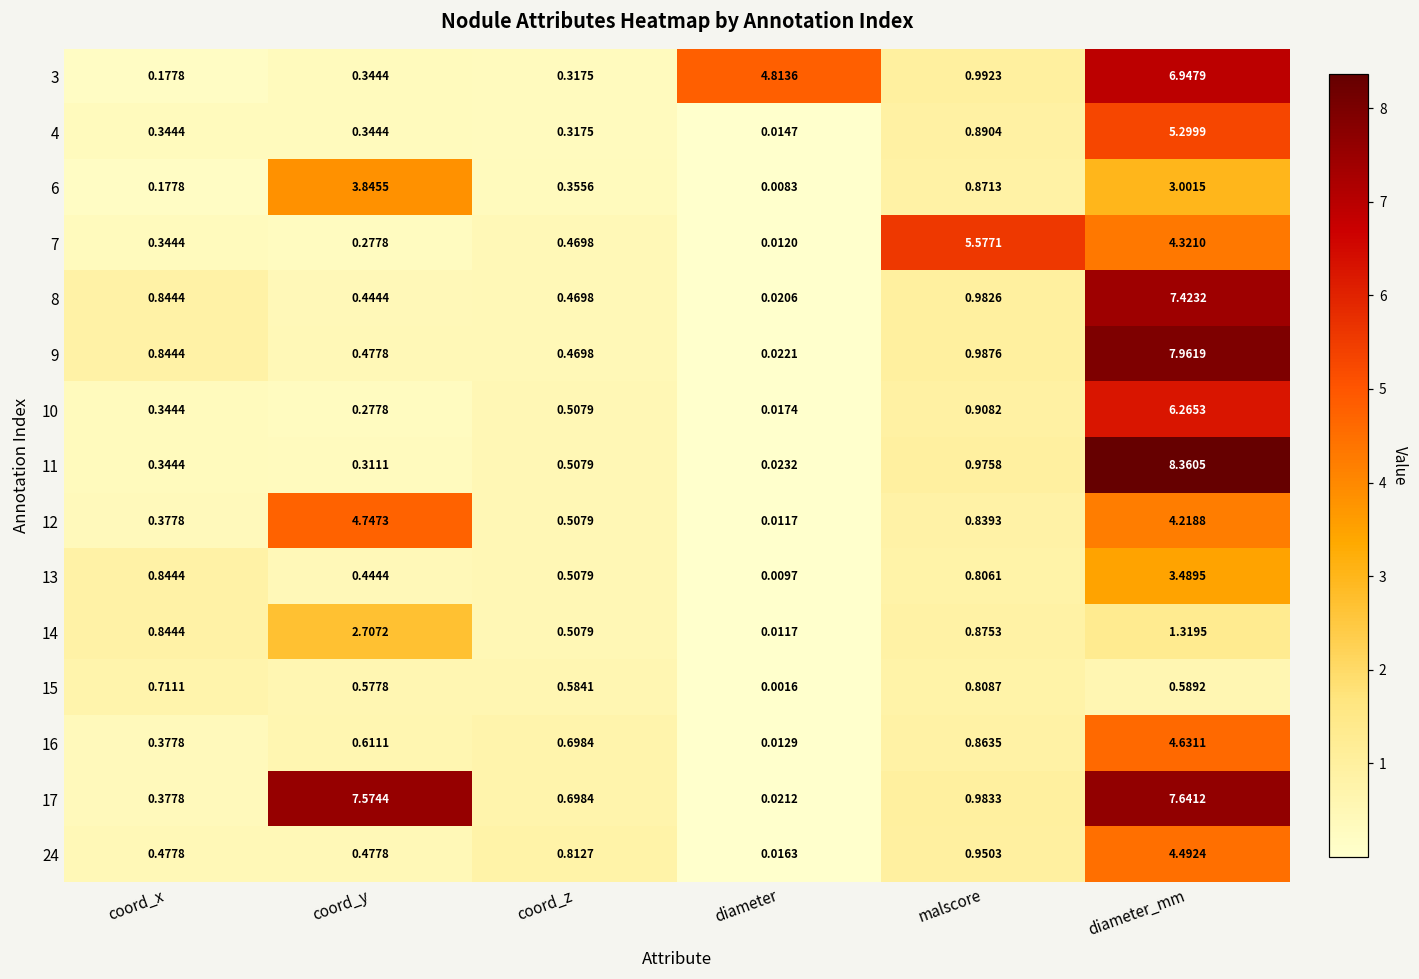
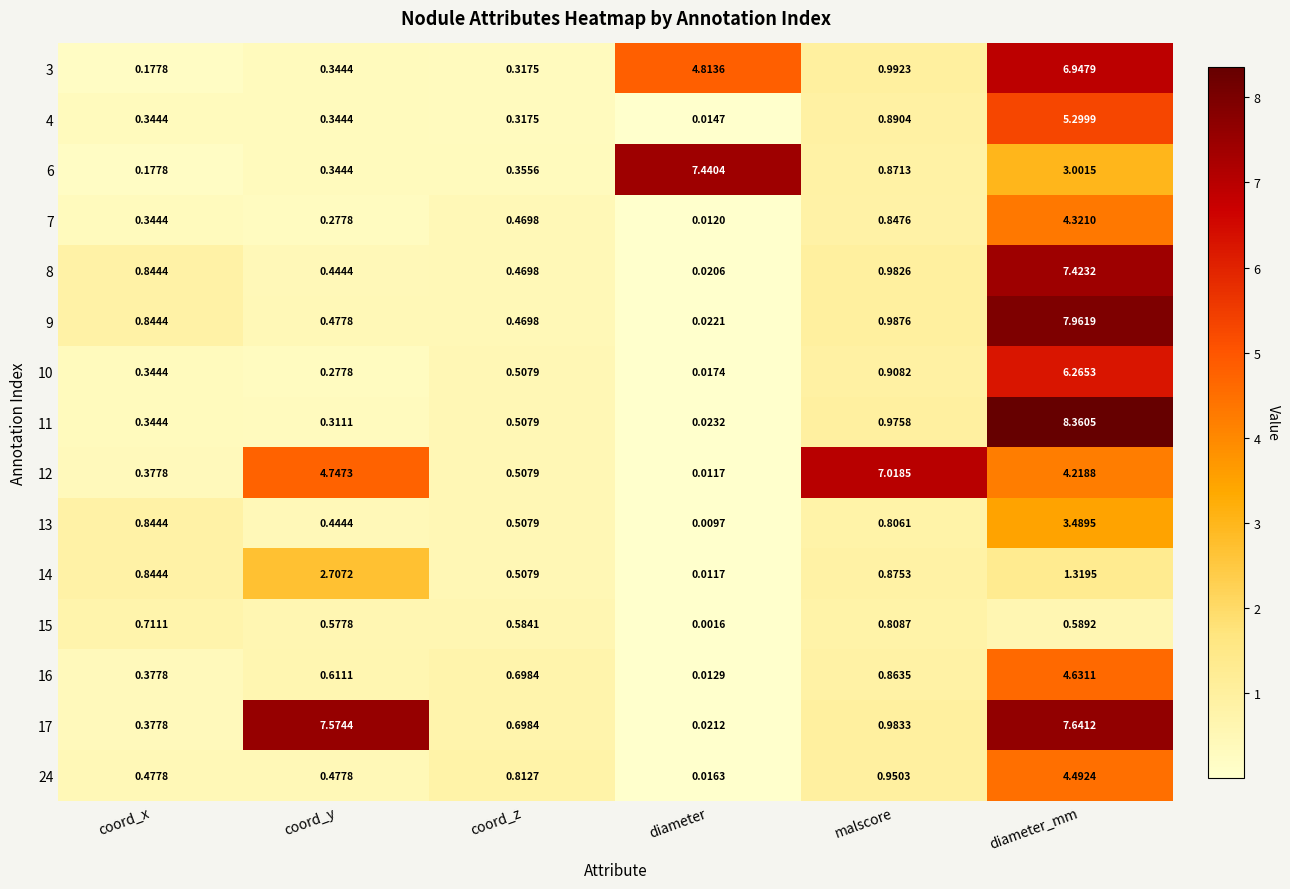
6, coord_y: 3.8455 -> 0.3444
6, diameter: 0.0083 -> 7.4404
7, malscore: 5.5771 -> 0.8476
12, malscore: 0.8393 -> 7.0185
